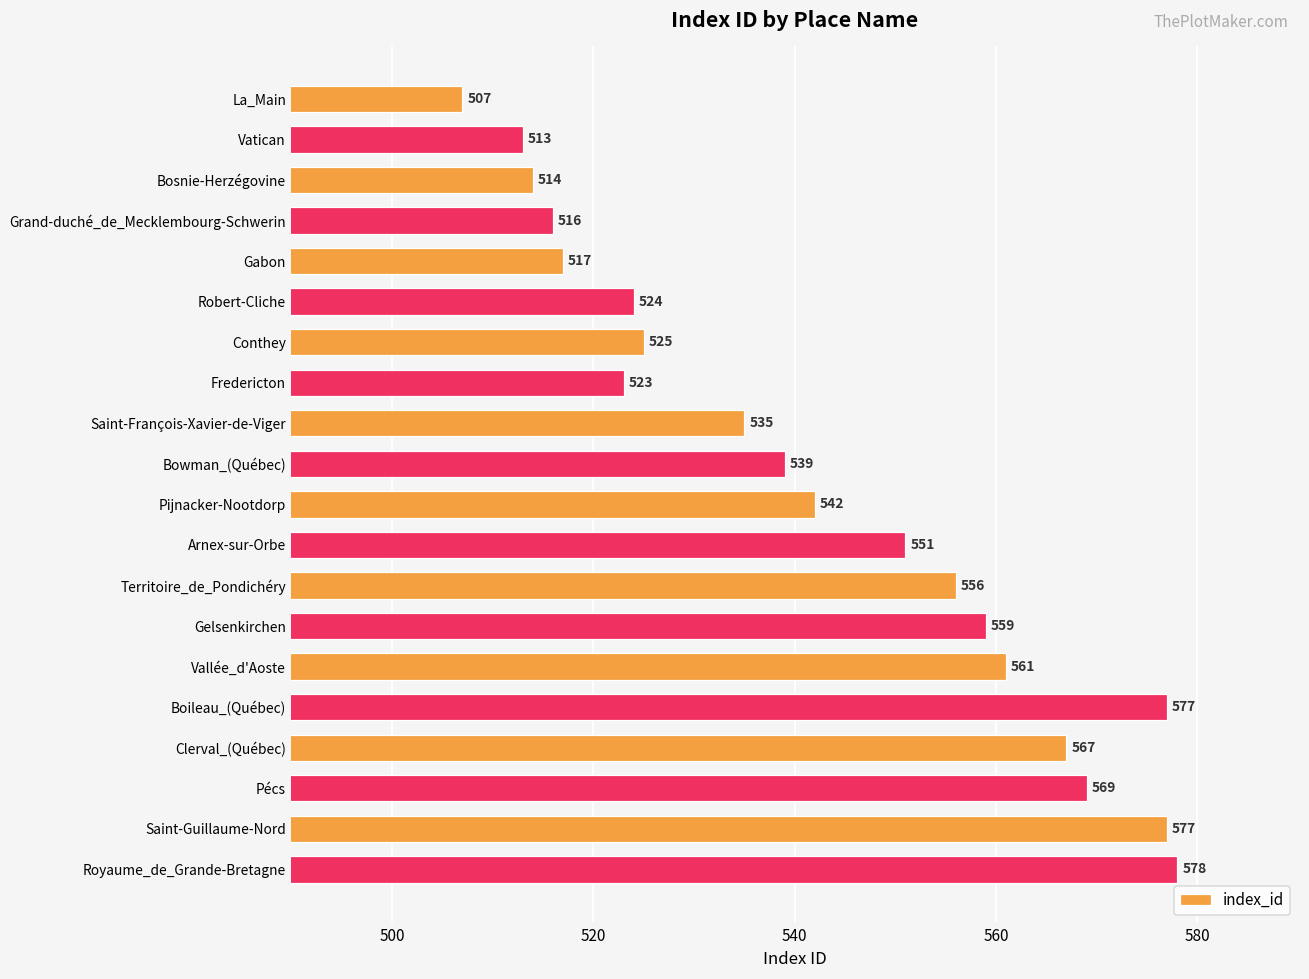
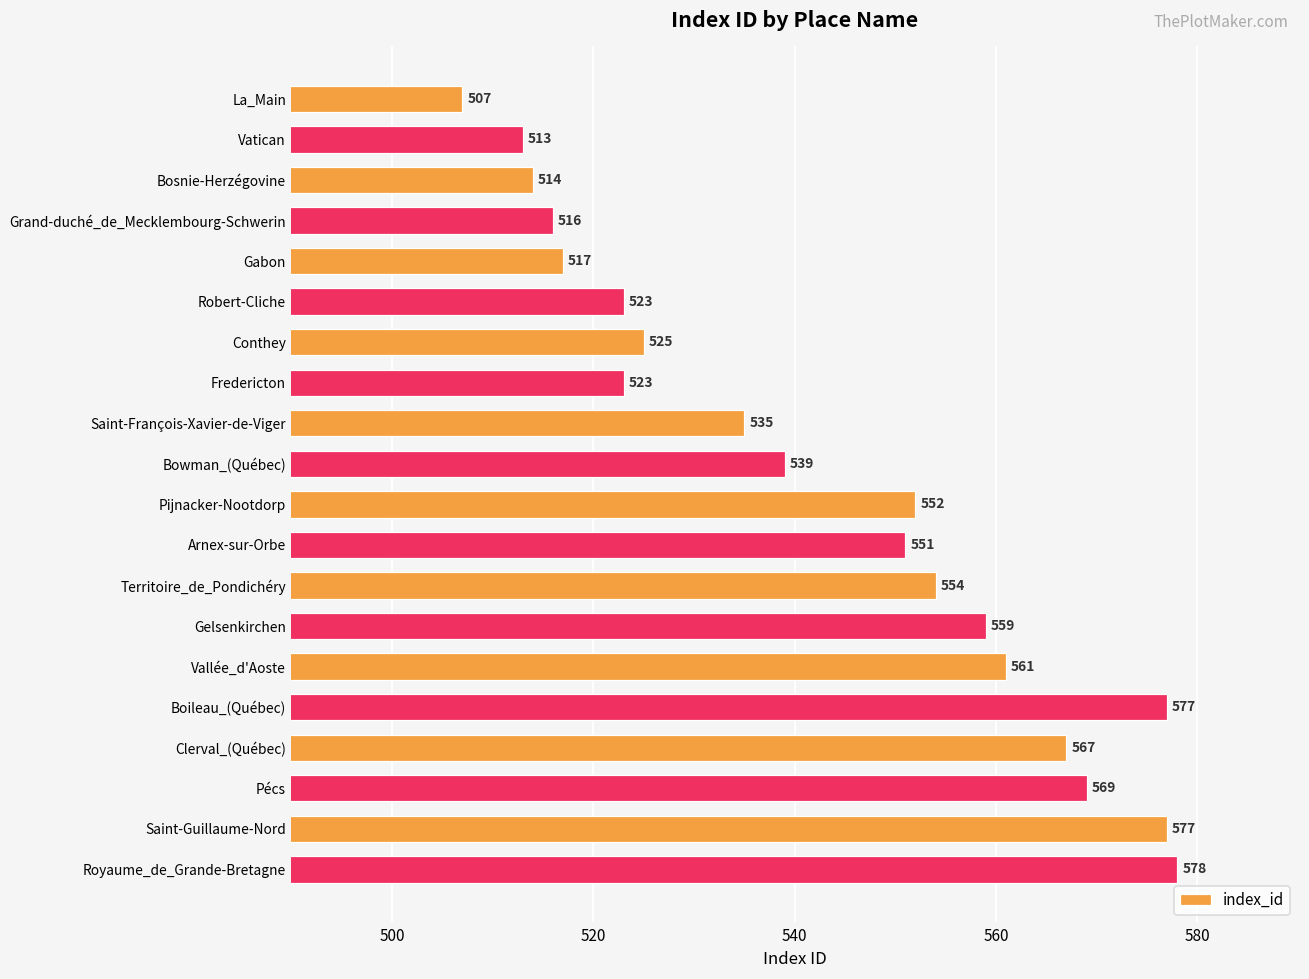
Robert-Cliche: 524 -> 523
Pijnacker-Nootdorp: 542 -> 552
Territoire_de_Pondichéry: 556 -> 554
